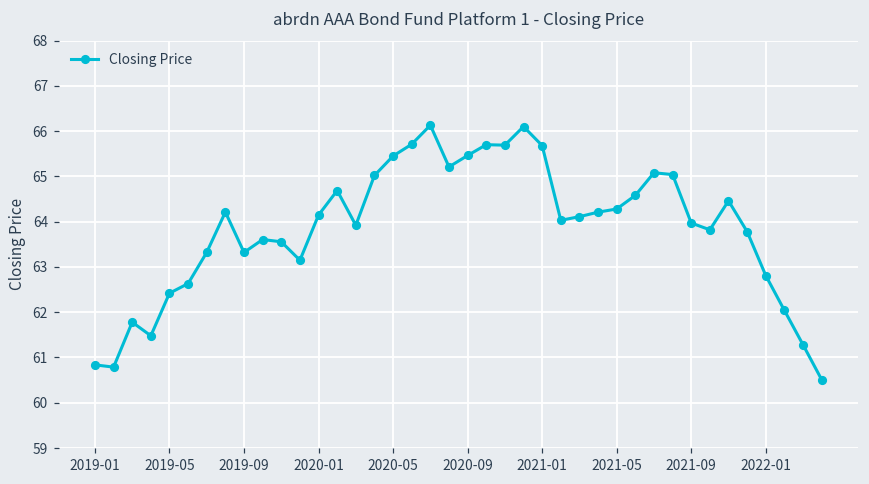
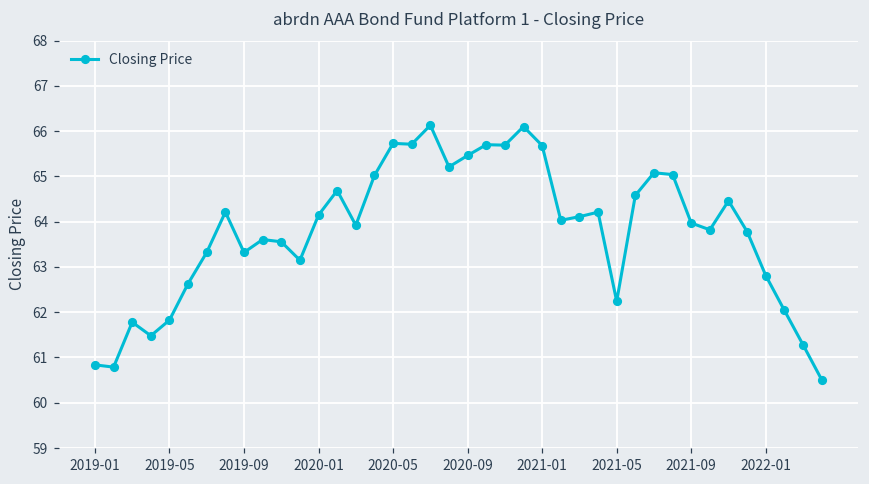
2019-05: 62.4 -> 61.8
2020-05: 65.4 -> 65.7
2021-05: 64.3 -> 62.2
